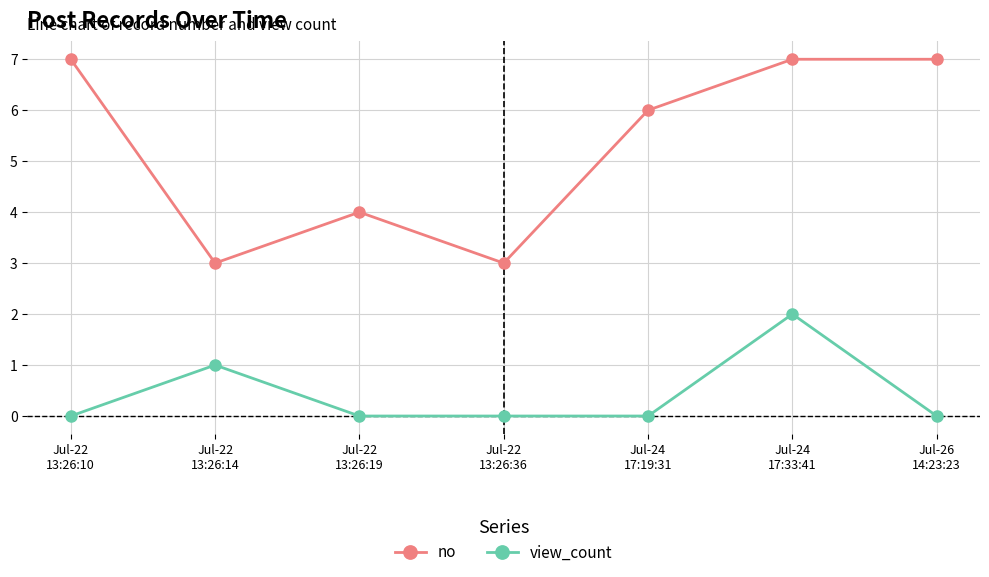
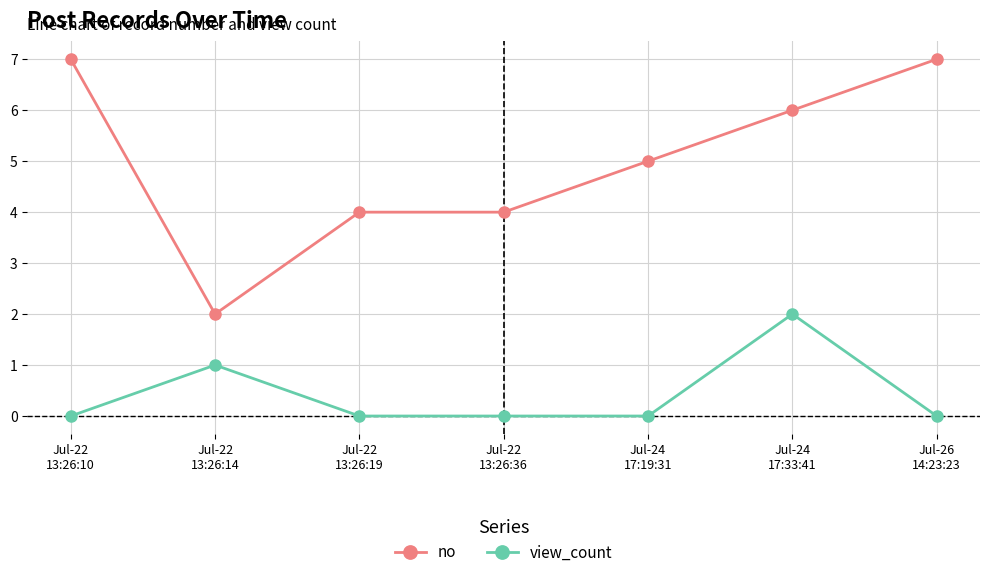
no, Jul-22 13:26:14: 3 -> 2
no, Jul-22 13:26:36: 3 -> 4
no, Jul-24 17:19:31: 6 -> 5
no, Jul-24 17:33:41: 7 -> 6
